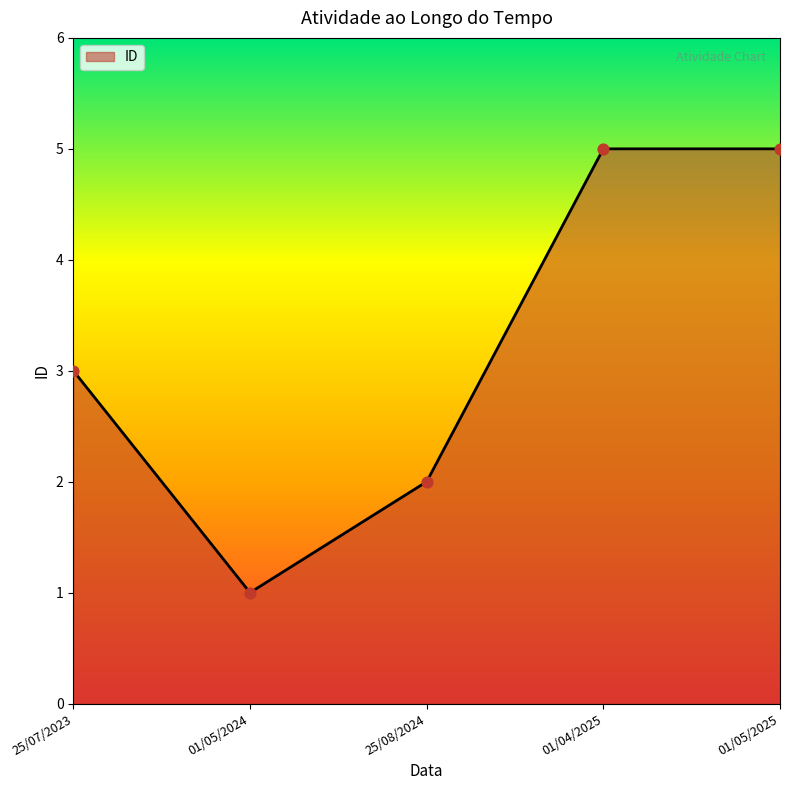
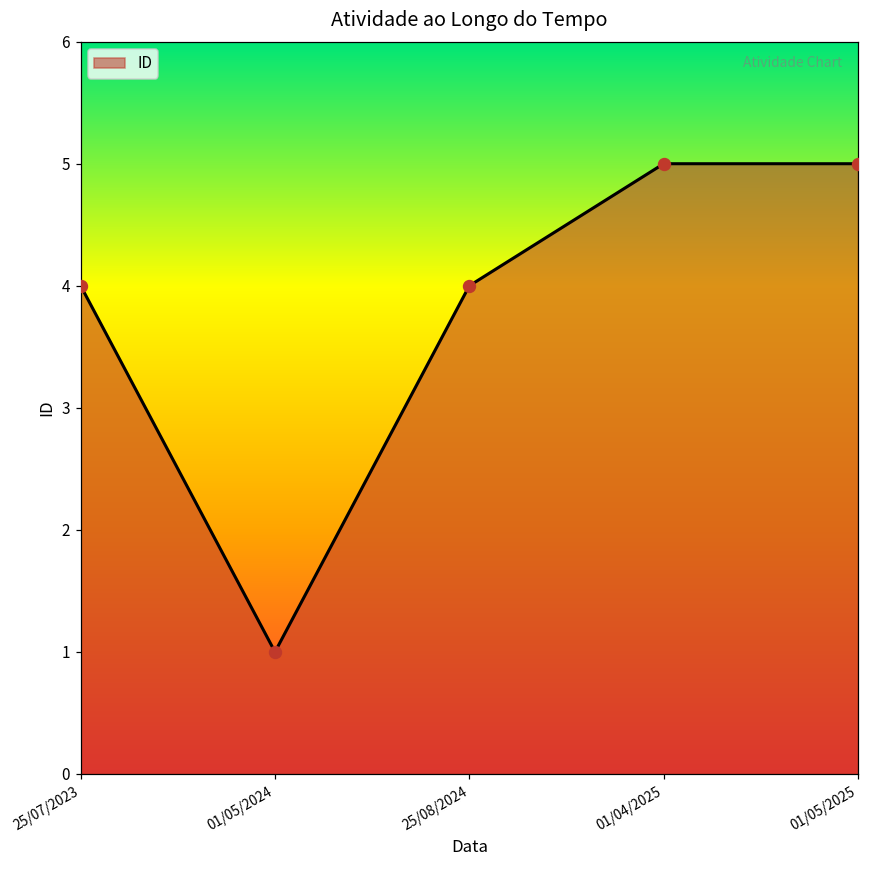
25/07/2023: 3 -> 4
25/08/2024: 2 -> 4
